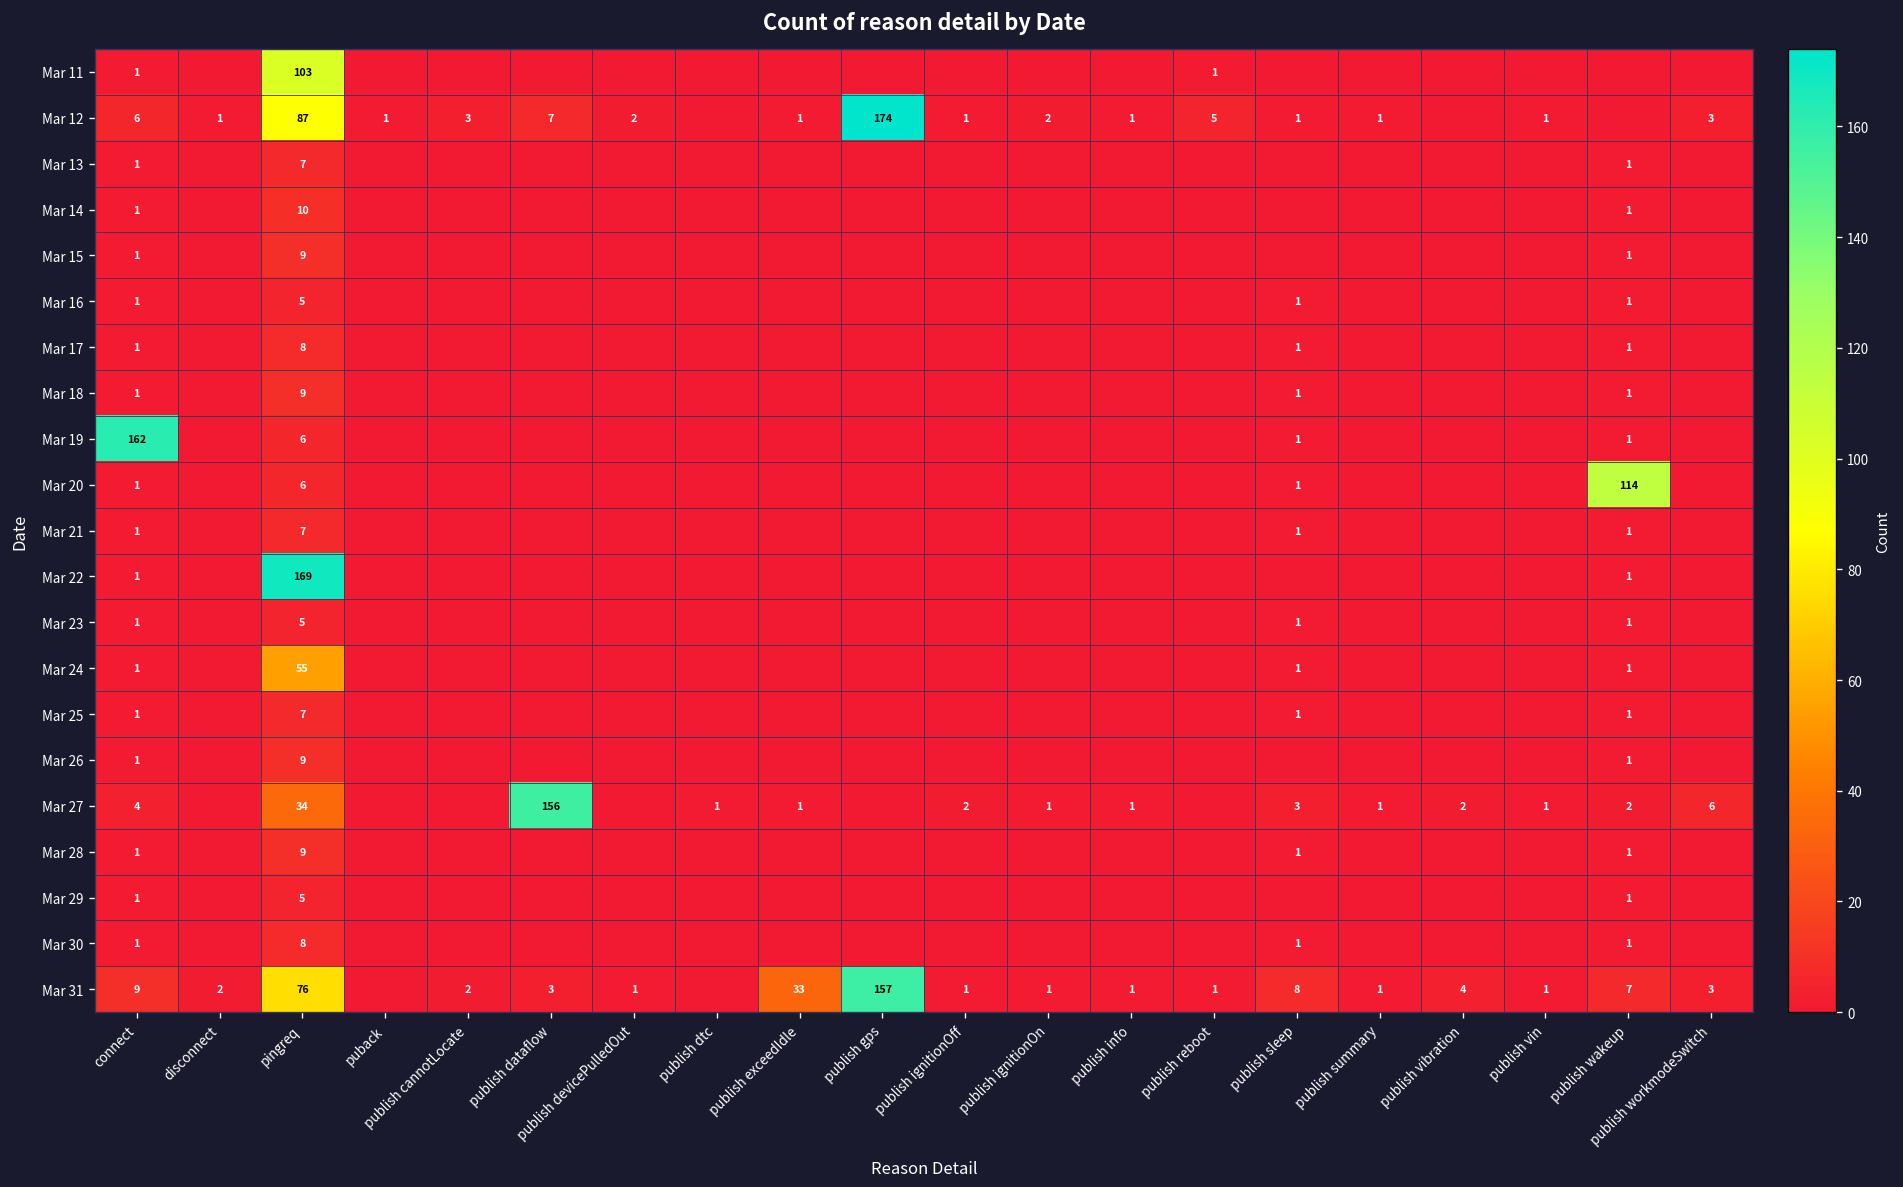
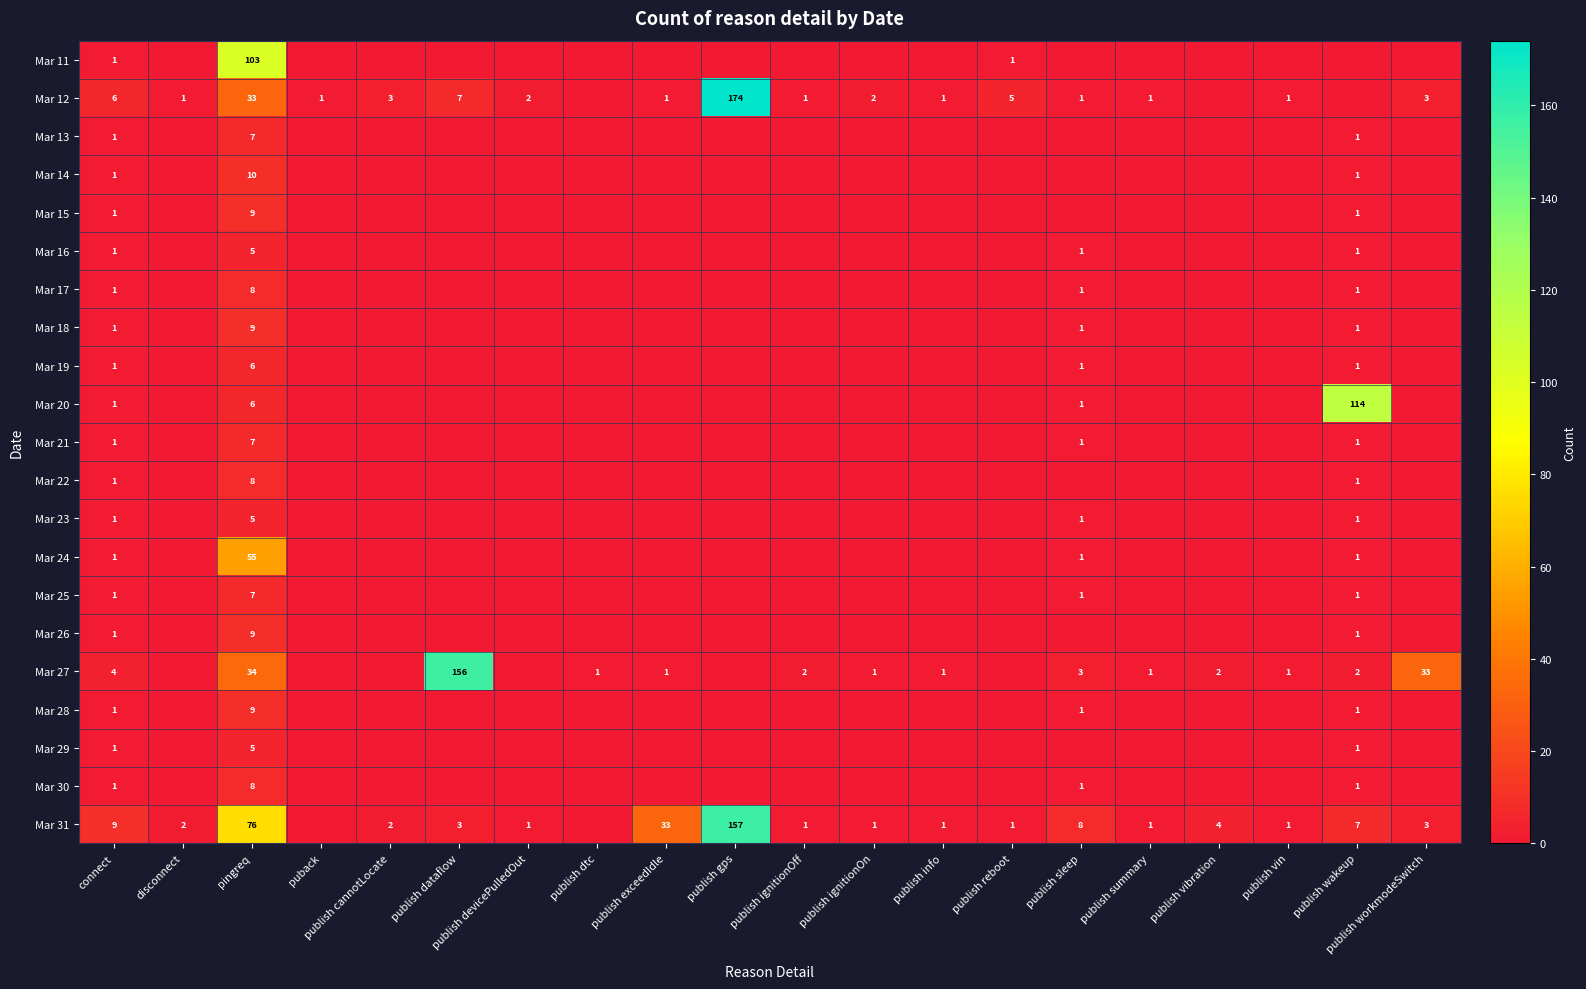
Mar 12, pingreq: 87 -> 33
Mar 19, connect: 162 -> 1
Mar 22, pingreq: 169 -> 8
Mar 27, publish workmodeSwitch: 6 -> 33
